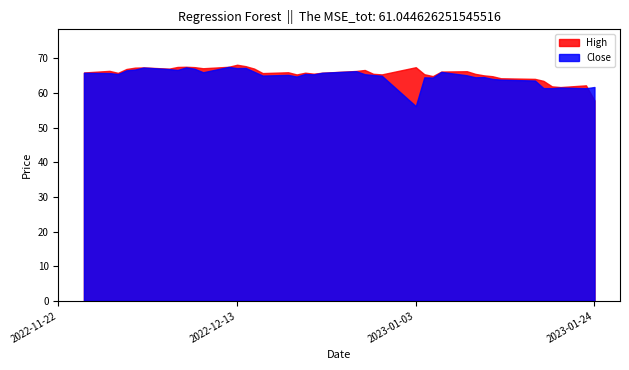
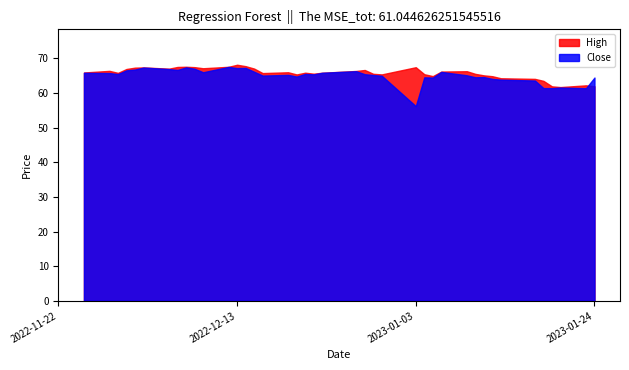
High, 2023-01-24: 58 -> 62
Close, 2023-01-24: 62 -> 64
